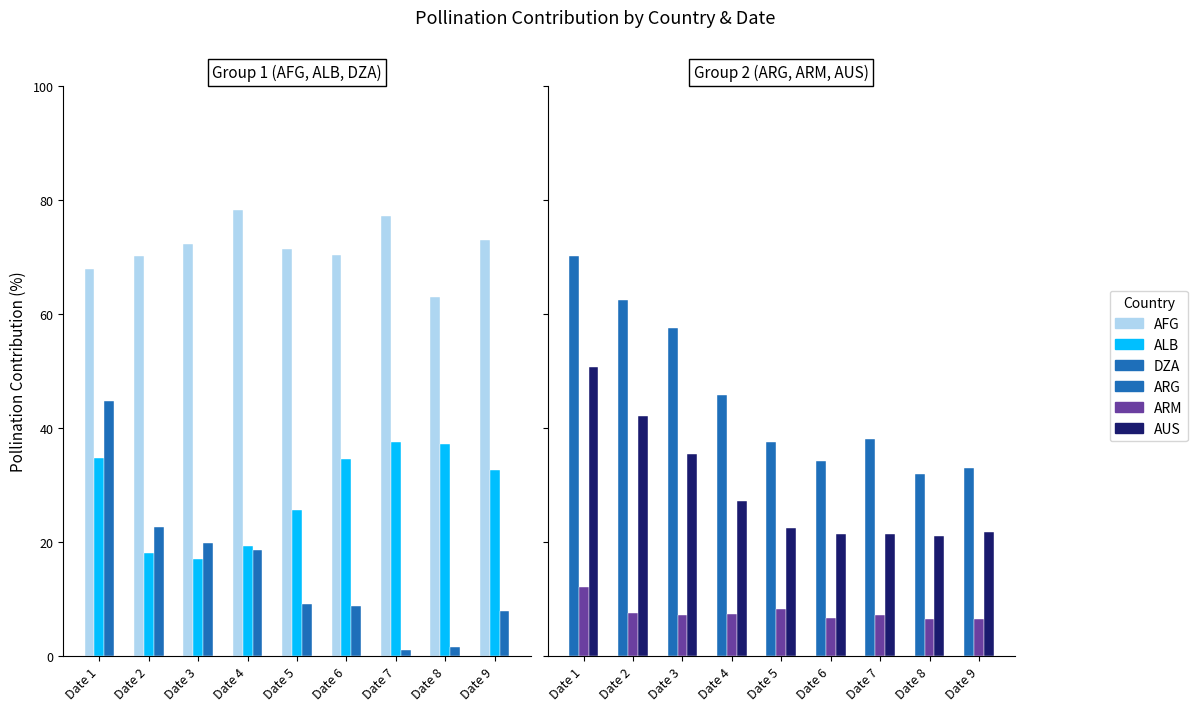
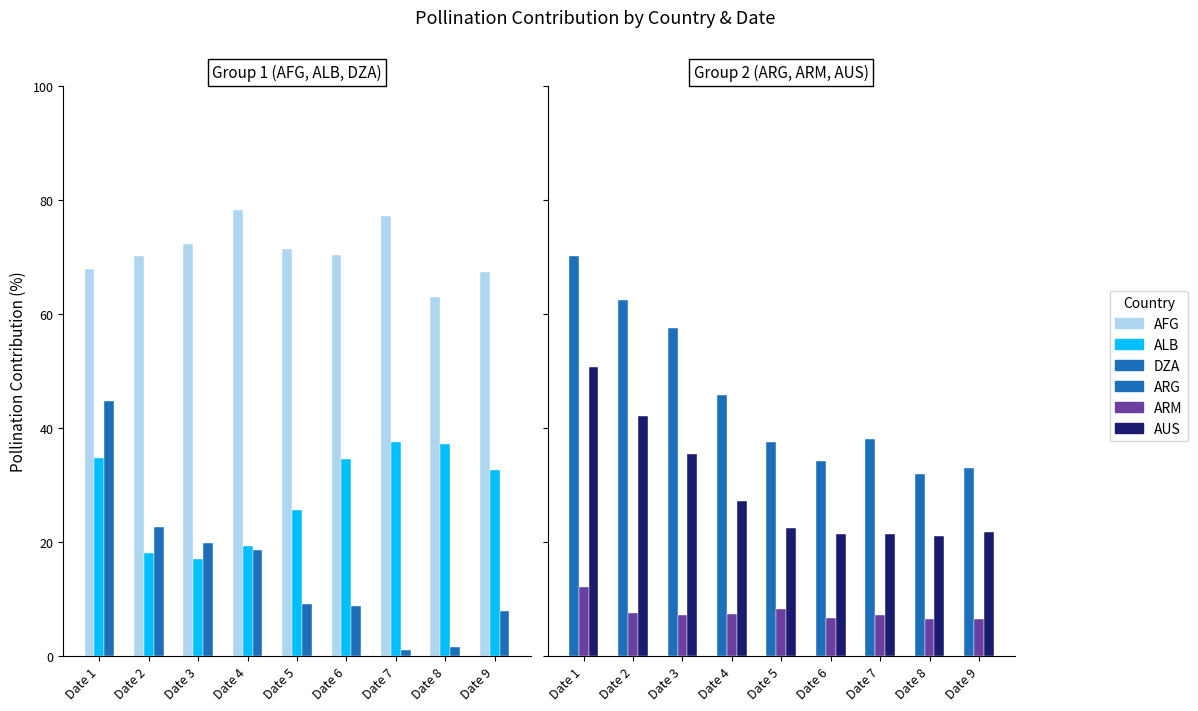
Group 1 (AFG, ALB, DZA), AFG, Date 9: 73 -> 67
